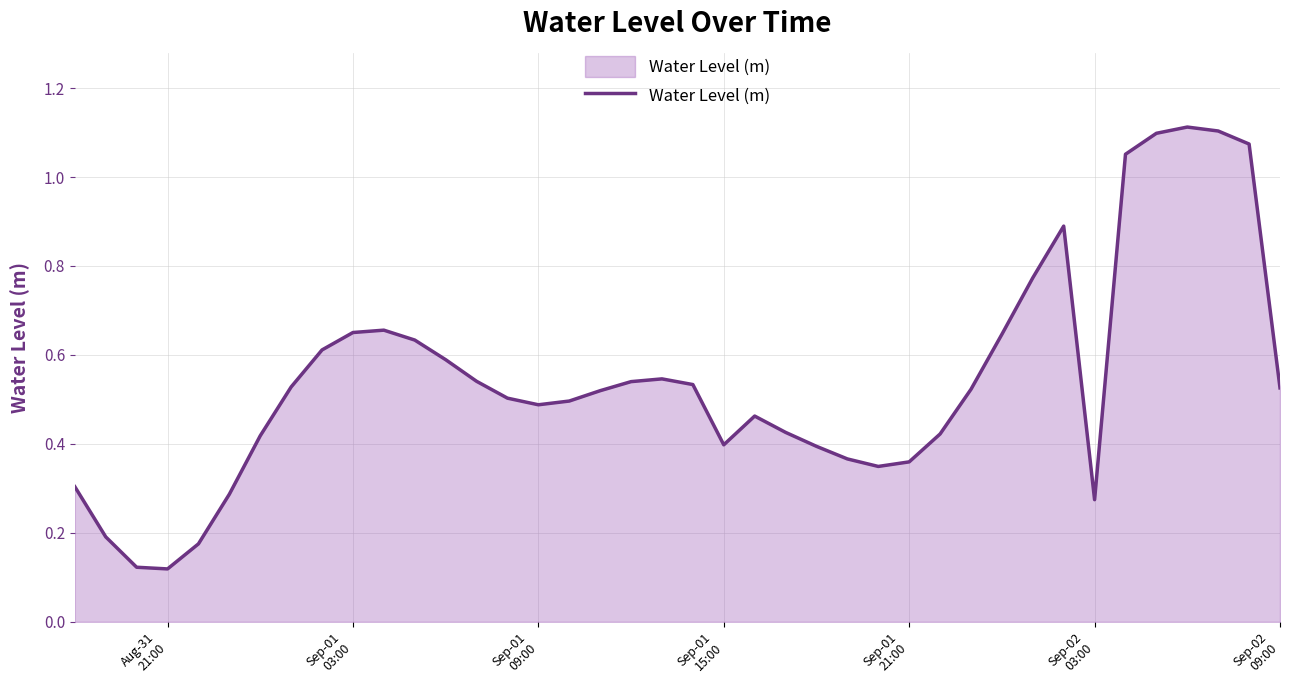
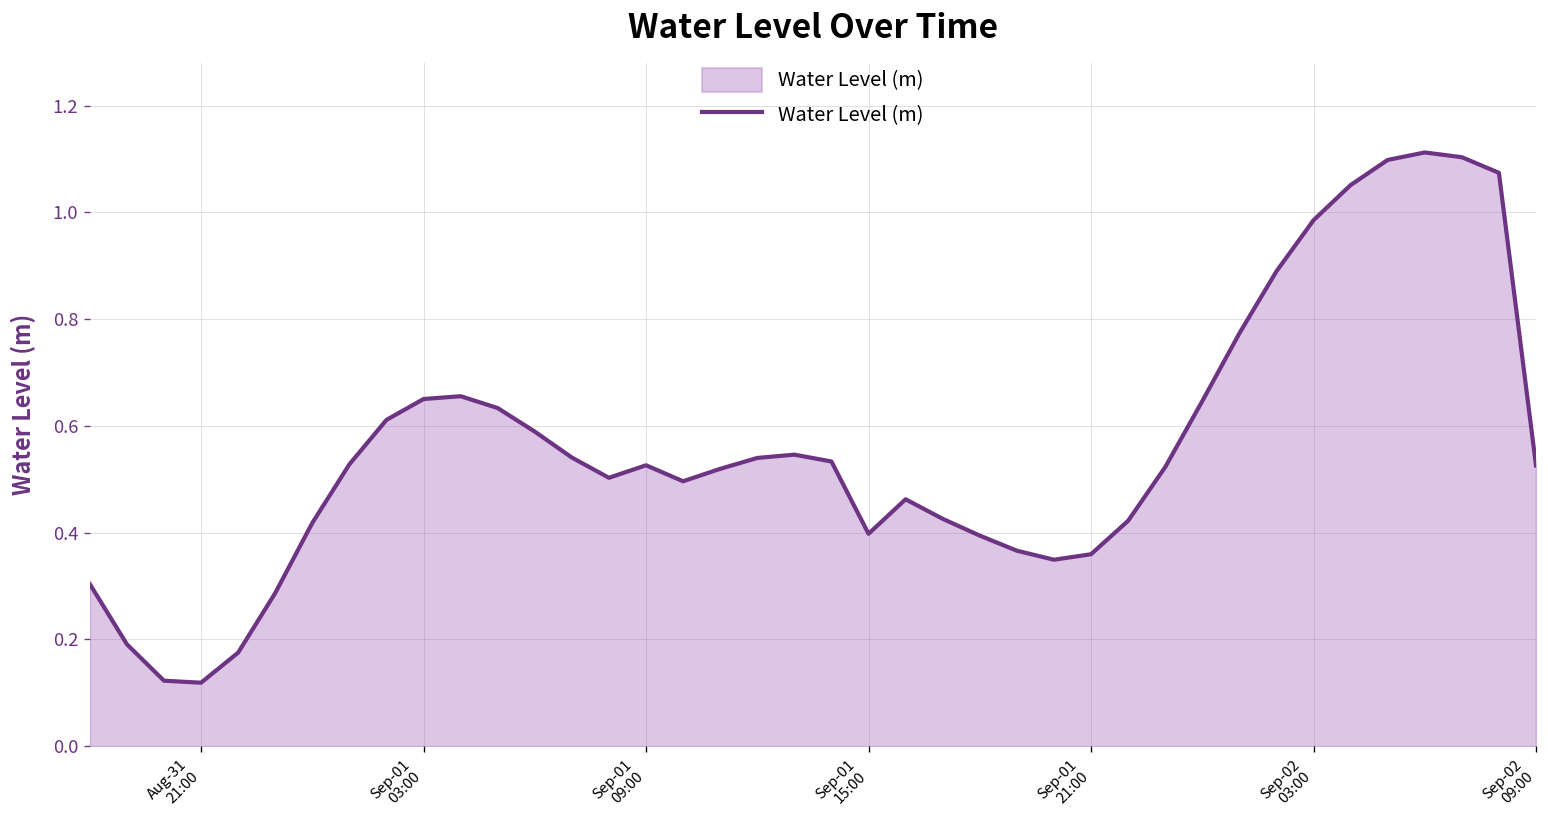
Sep-01 09:00: 0.49 -> 0.53
Sep-02 03:00: 0.27 -> 0.99
